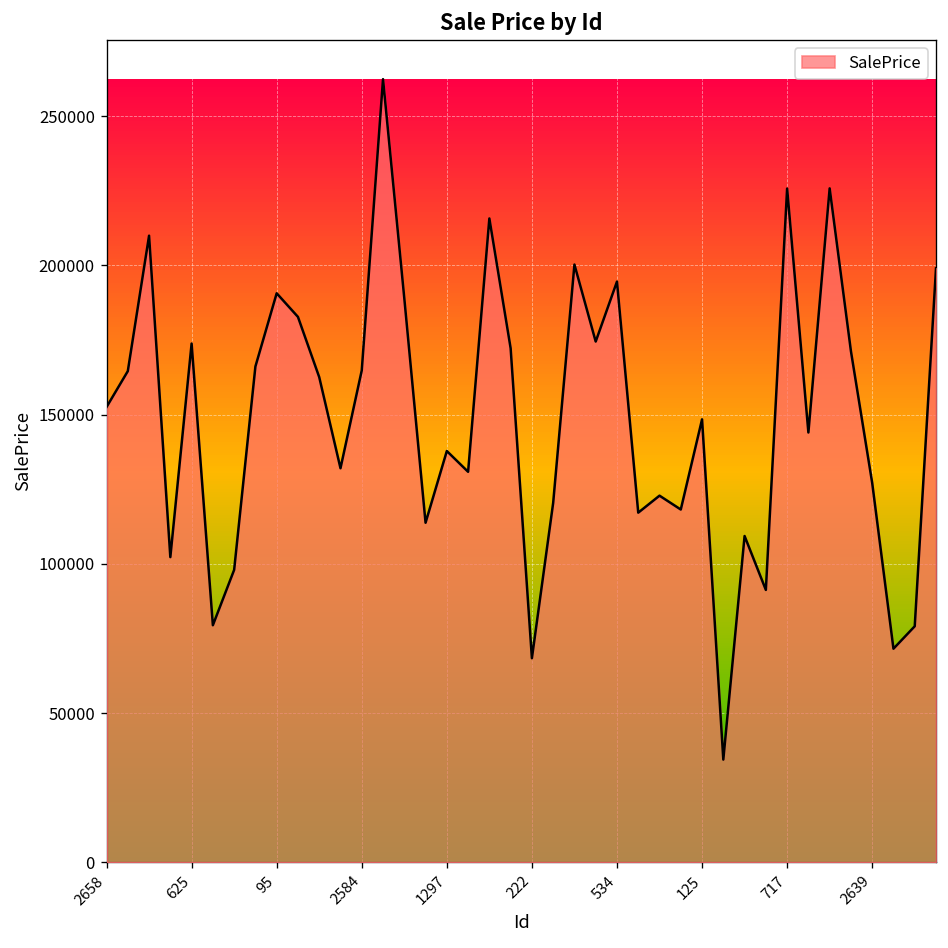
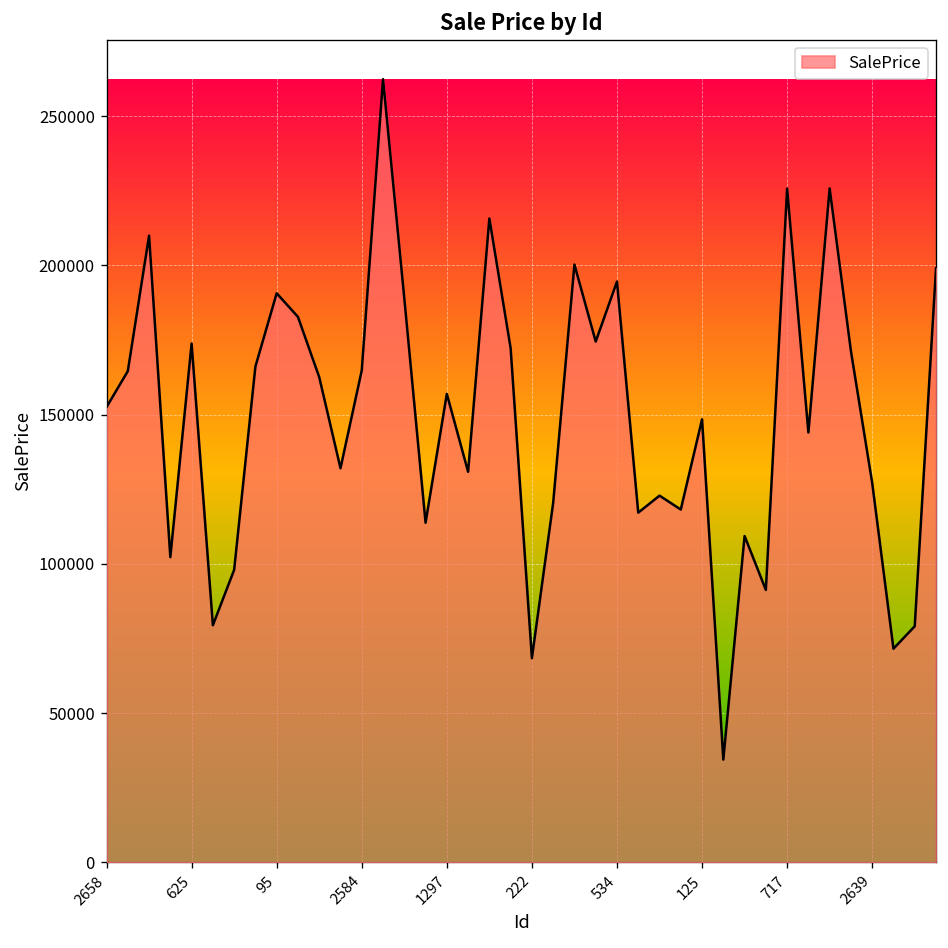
1297: 138000 -> 157000
